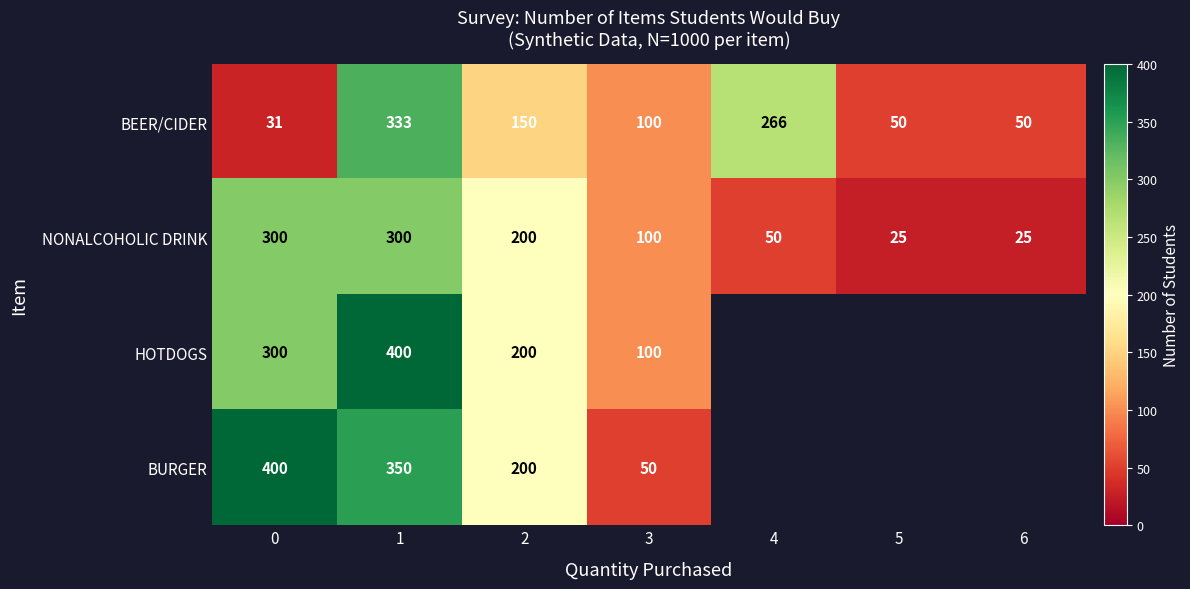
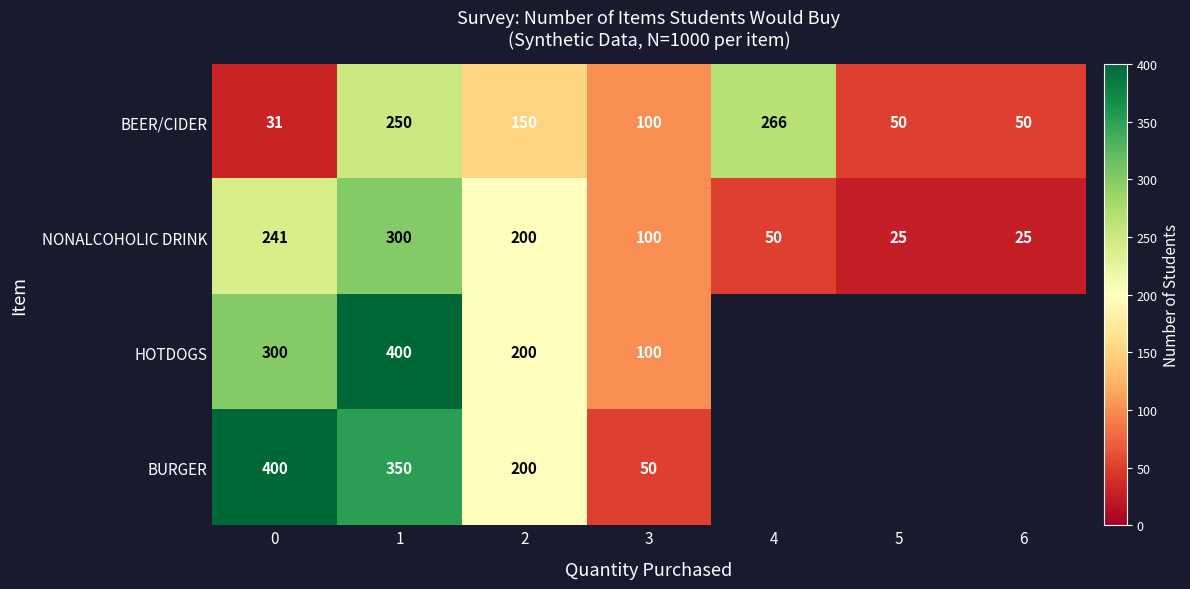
BEER/CIDER, 1: 333 -> 250
NONALCOHOLIC DRINK, 0: 300 -> 241
